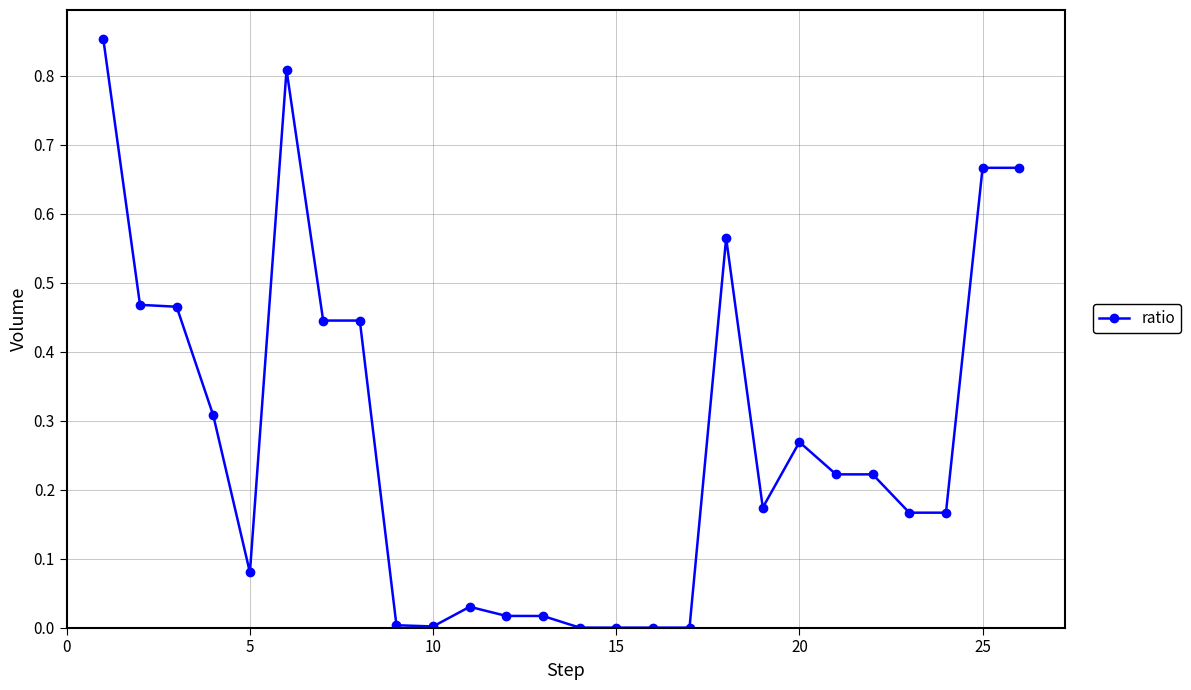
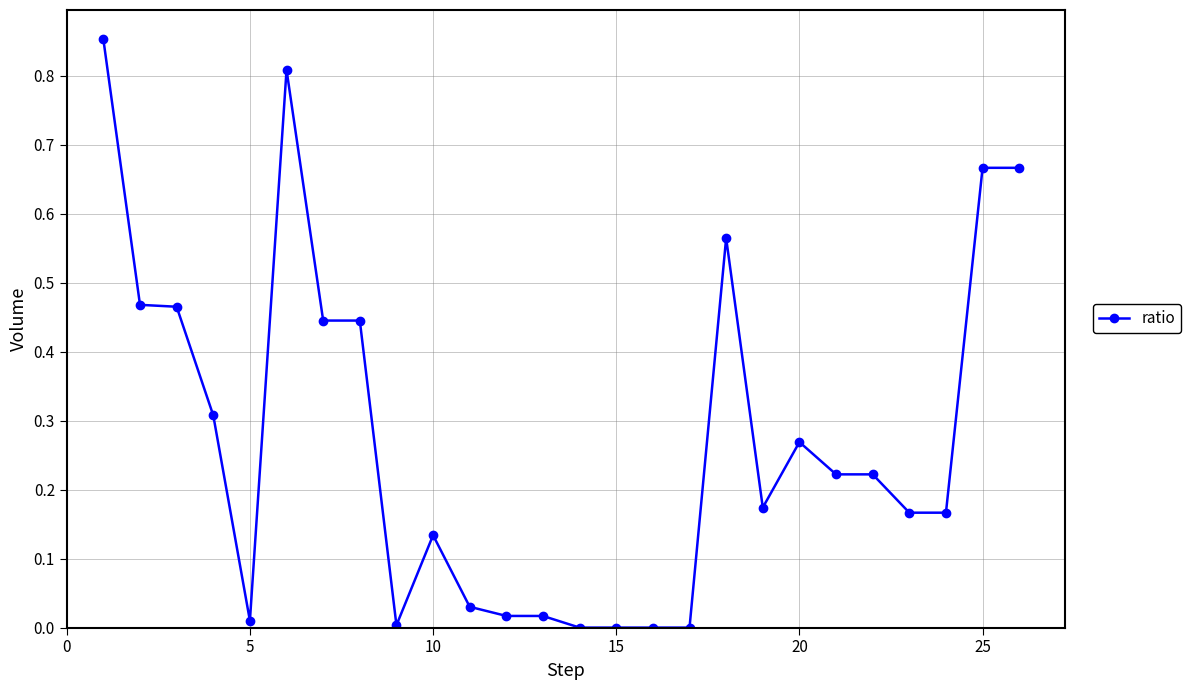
5: 0.08 -> 0.01
10: 0.00 -> 0.13
